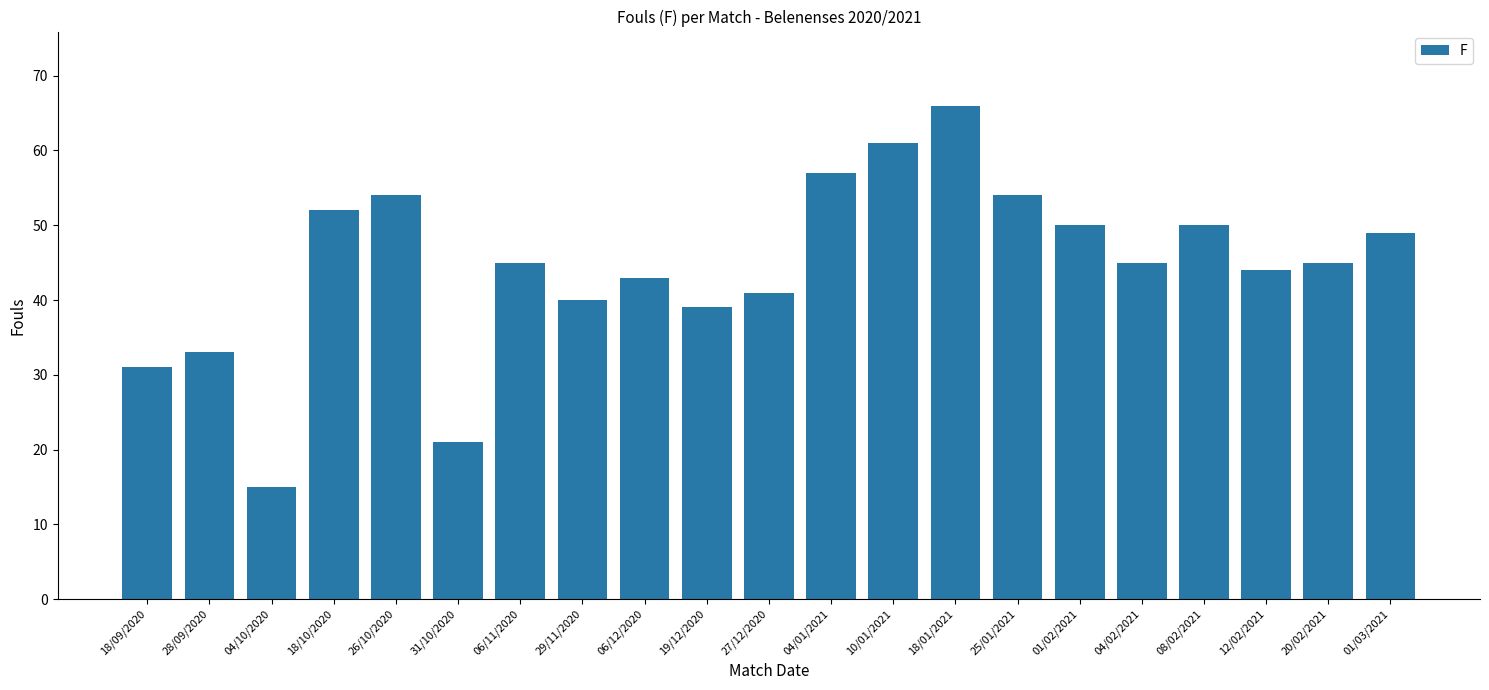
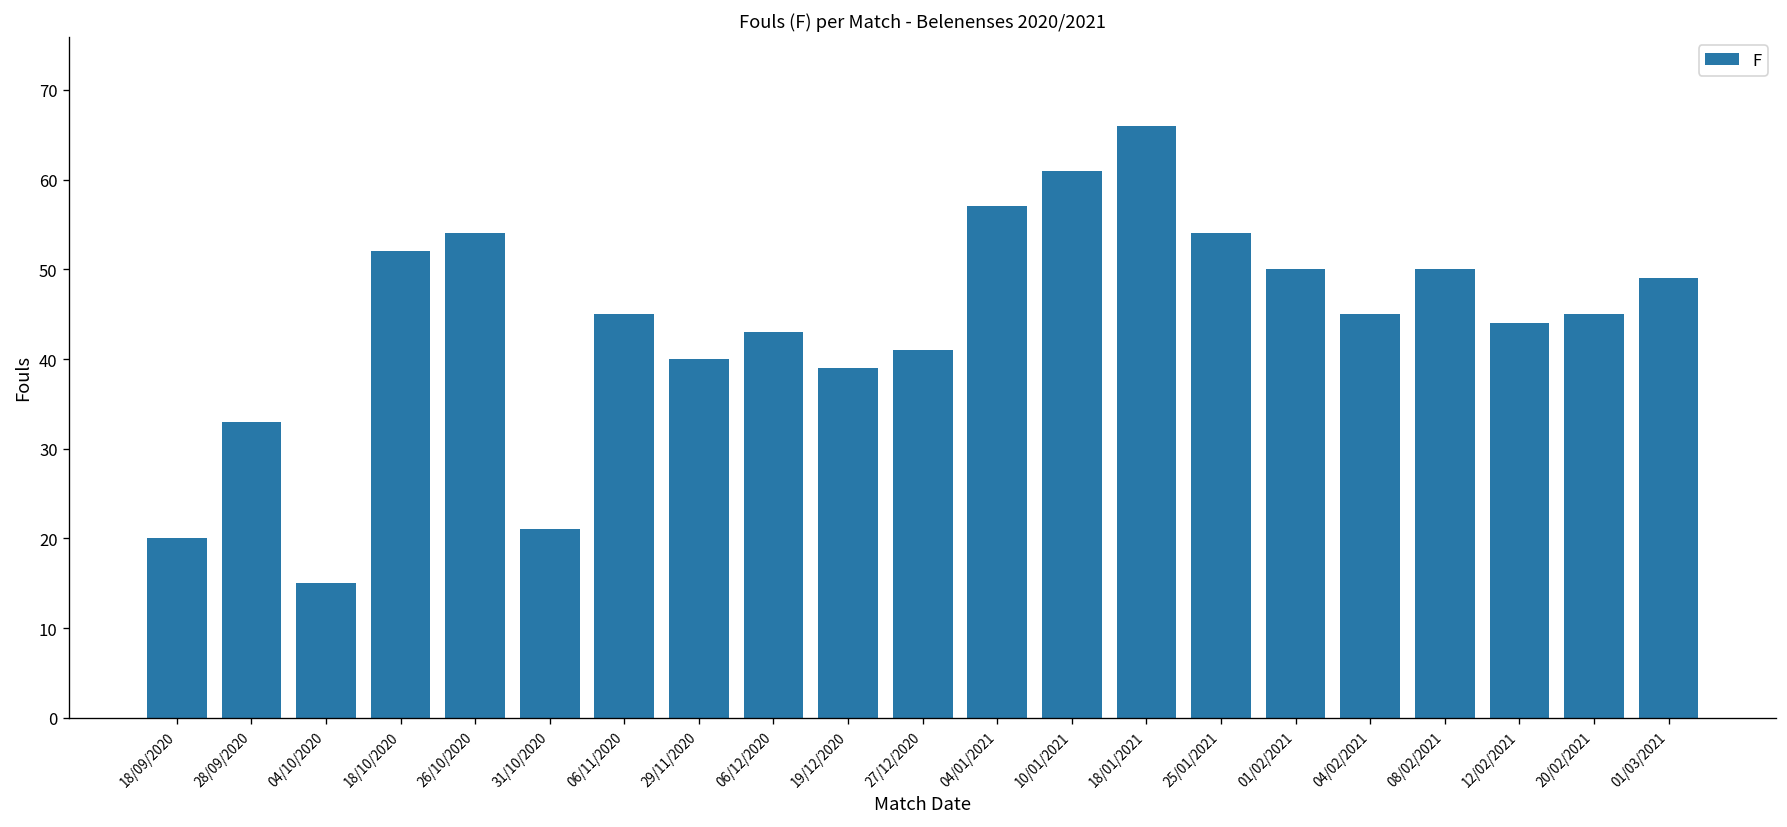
18/09/2020: 31 -> 20
